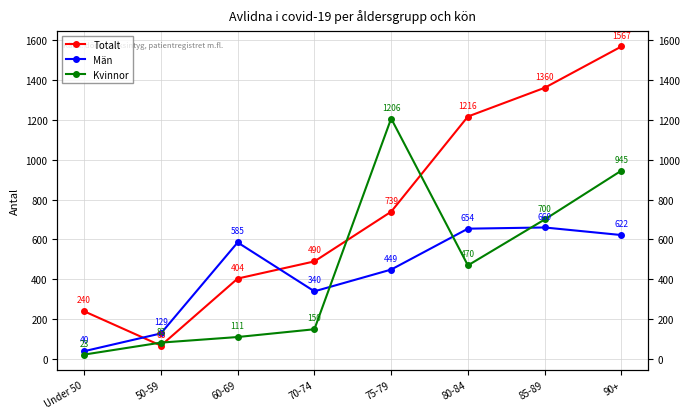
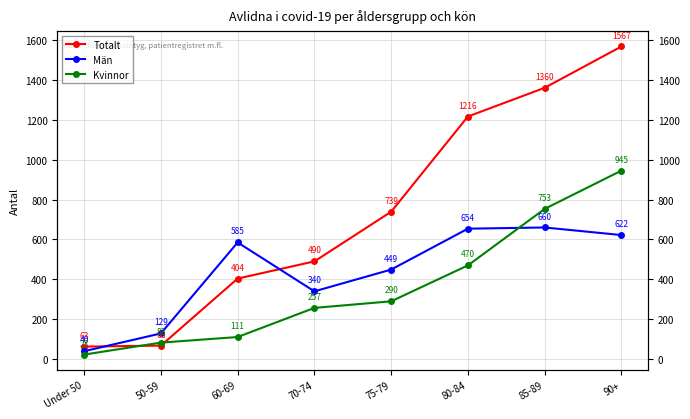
Totalt, Under 50: 240 -> 63
Kvinnor, 70-74: 150 -> 257
Kvinnor, 75-79: 1206 -> 290
Kvinnor, 85-89: 700 -> 753
